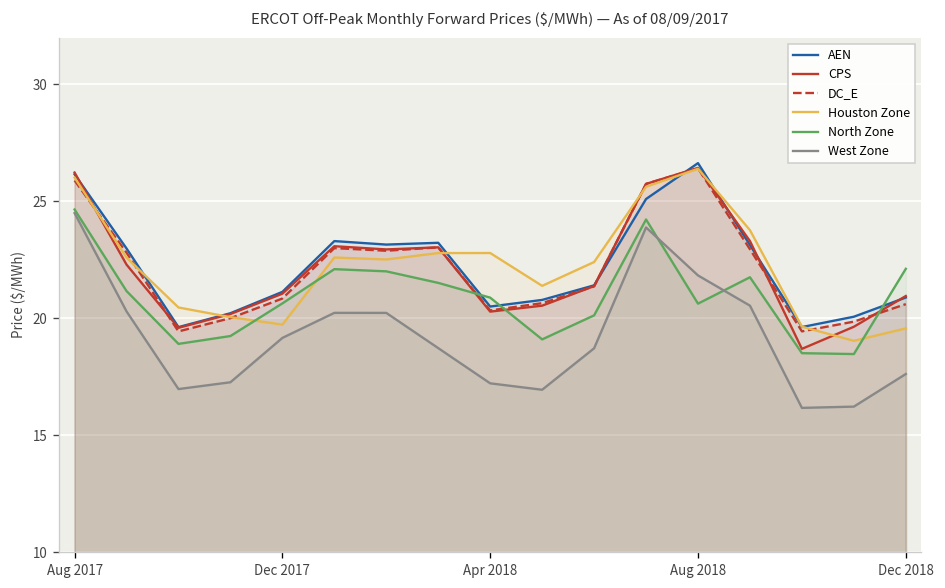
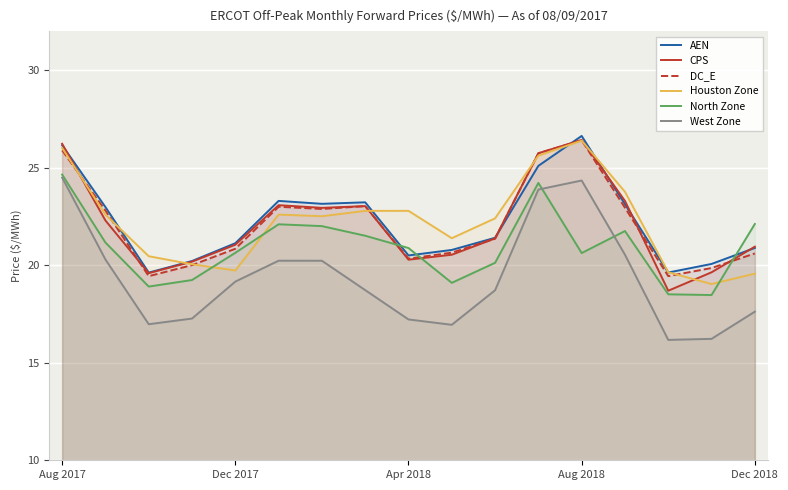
West Zone, Aug 2018: 21.8 -> 24.4
